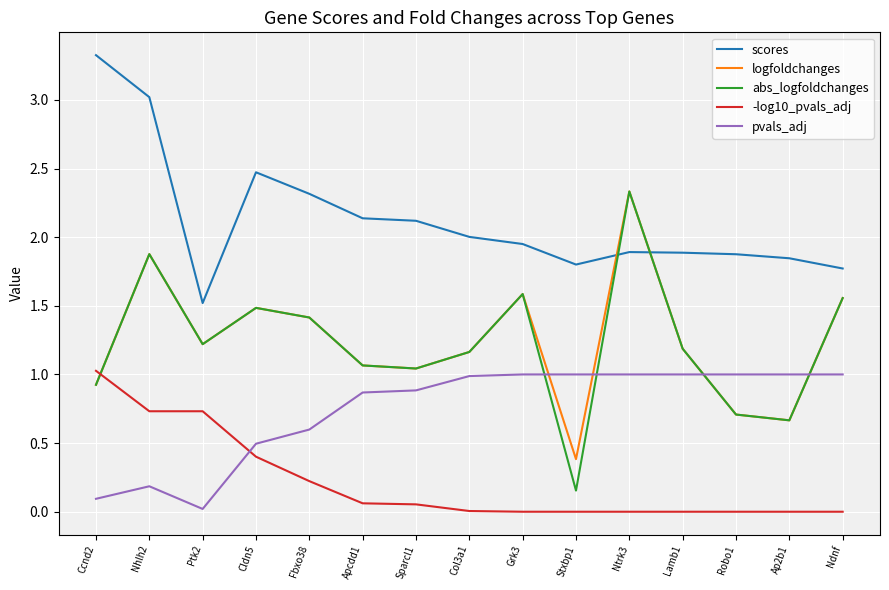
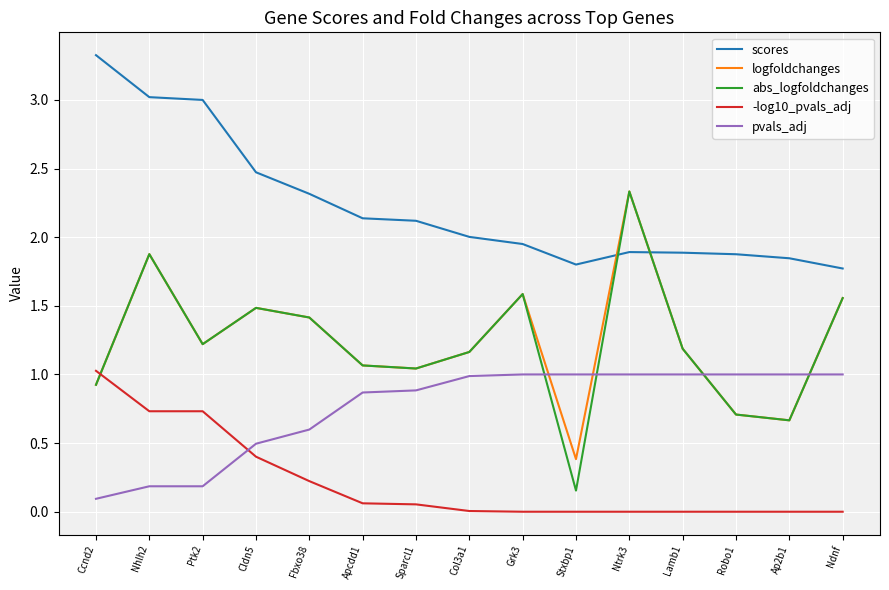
scores, Ptk2: 1.52 -> 3.00
pvals_adj, Ptk2: 0.02 -> 0.19
